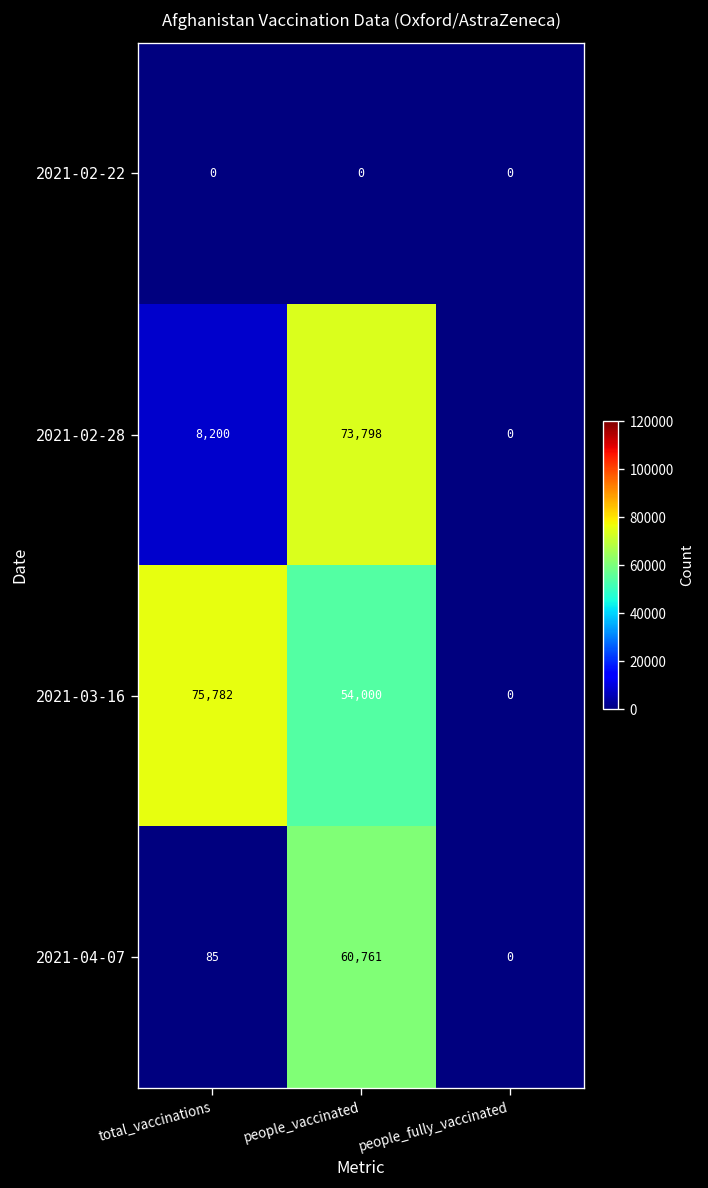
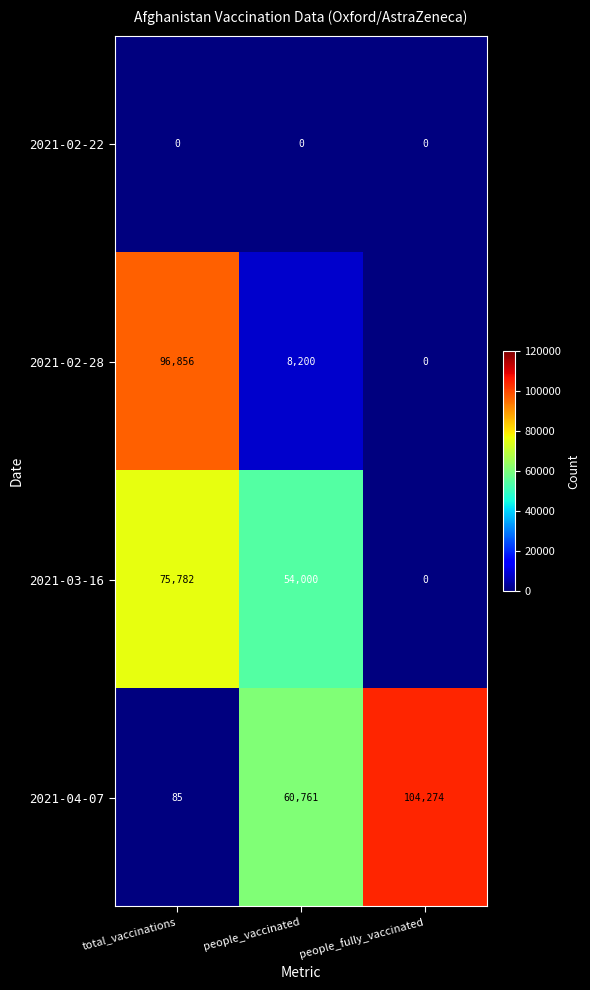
2021-02-28, total_vaccinations: 8,200 -> 96,856
2021-02-28, people_vaccinated: 73,798 -> 8,200
2021-04-07, people_fully_vaccinated: 0 -> 104,274
